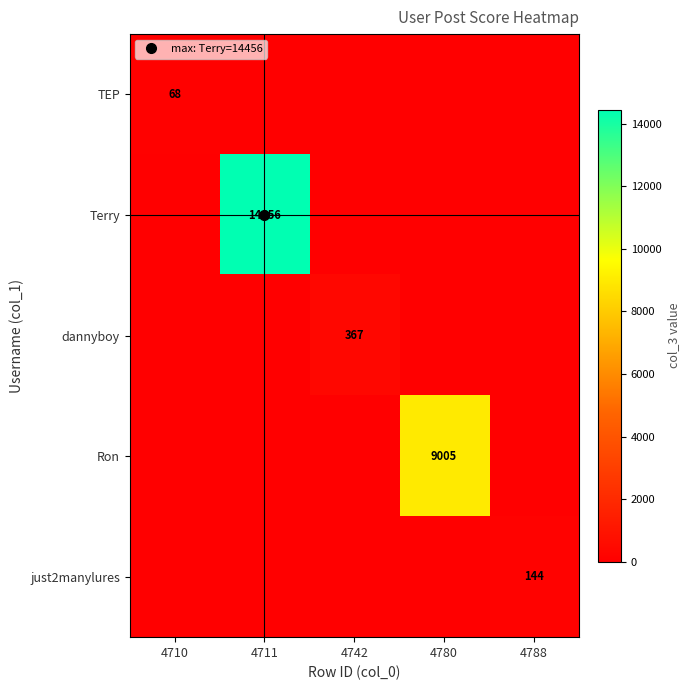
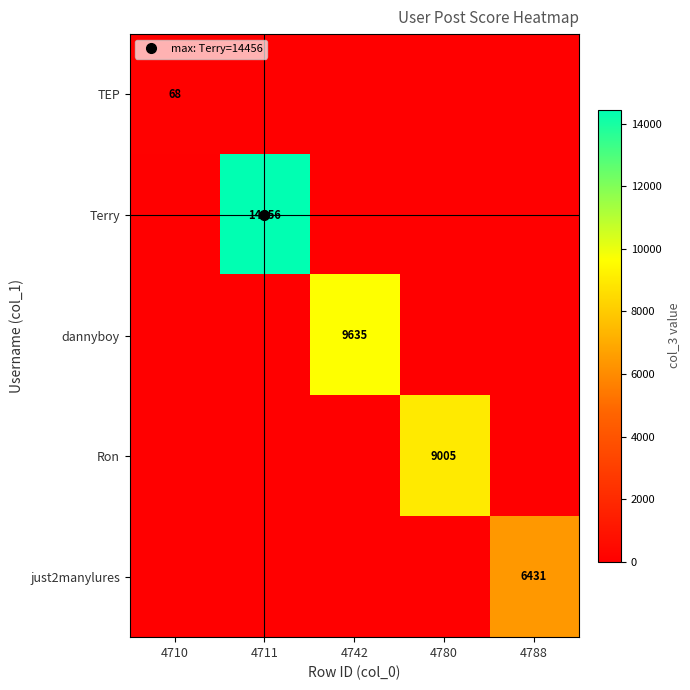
dannyboy, 4742: 367 -> 9635
just2manylures, 4788: 144 -> 6431
